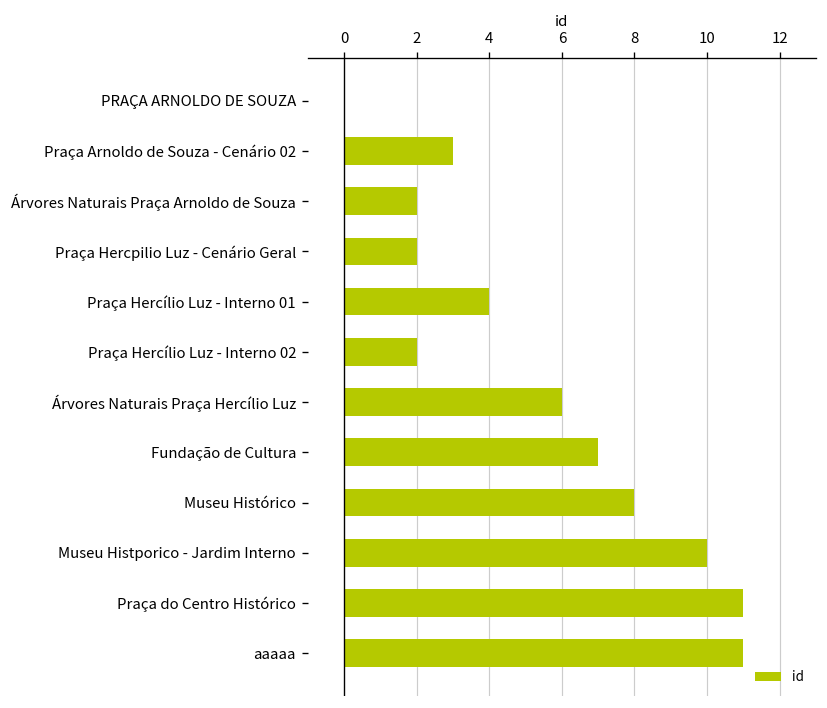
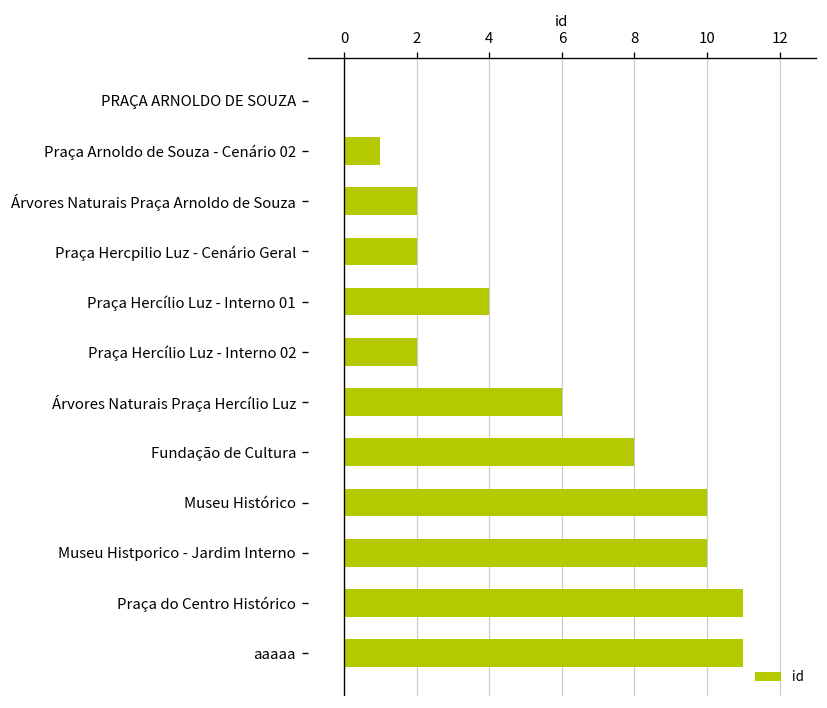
Praça Arnoldo de Souza - Cenário 02: 3 -> 1
Fundação de Cultura: 7 -> 8
Museu Histórico: 8 -> 10
